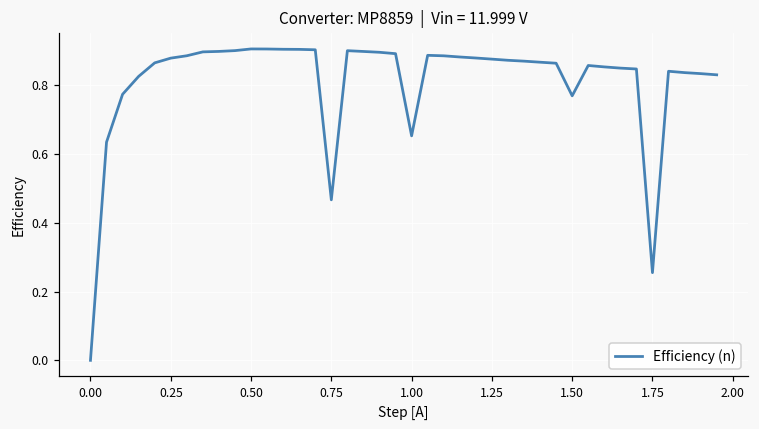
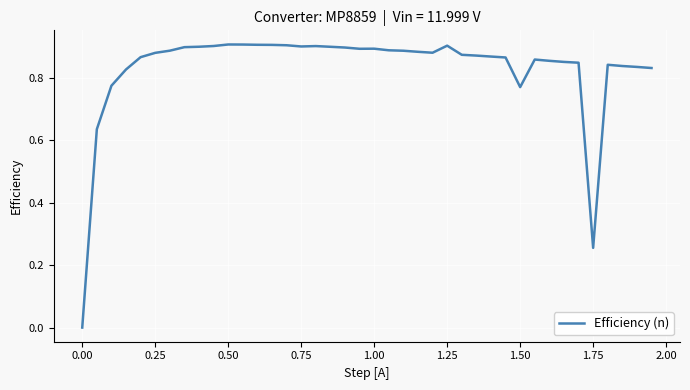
0.75: 0.47 -> 0.90
1.00: 0.65 -> 0.89
1.25: 0.88 -> 0.90
